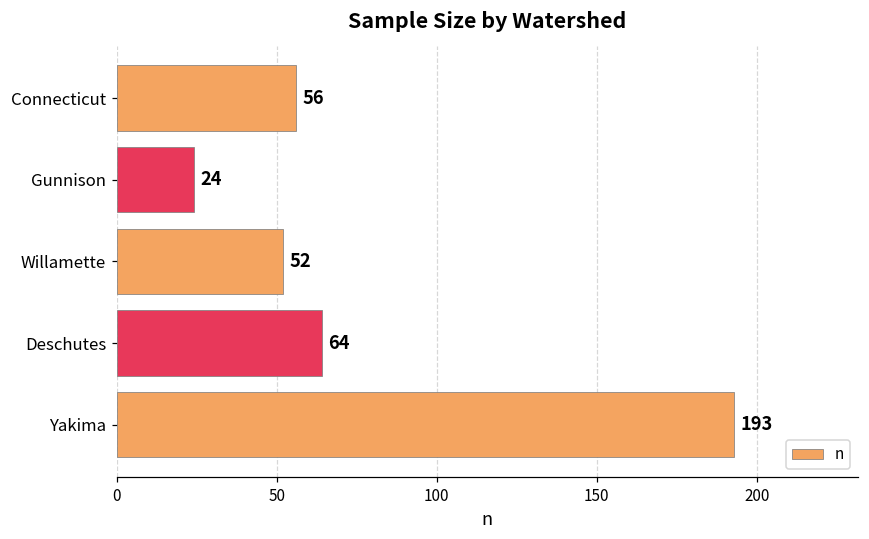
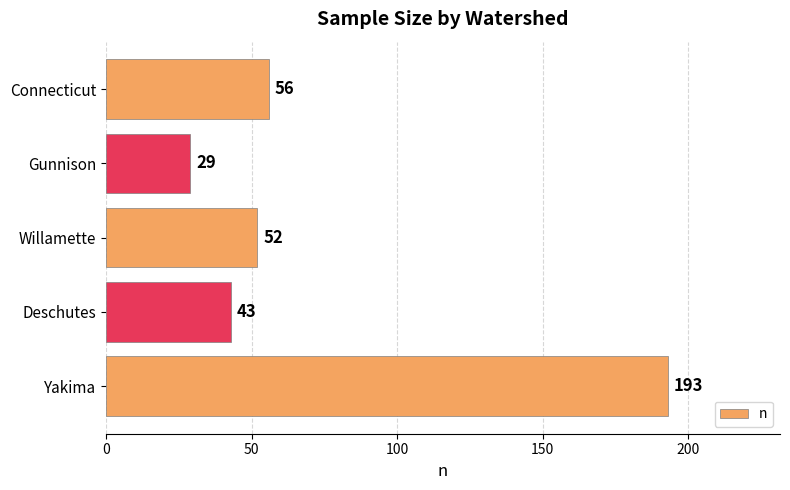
Gunnison: 24 -> 29
Deschutes: 64 -> 43
